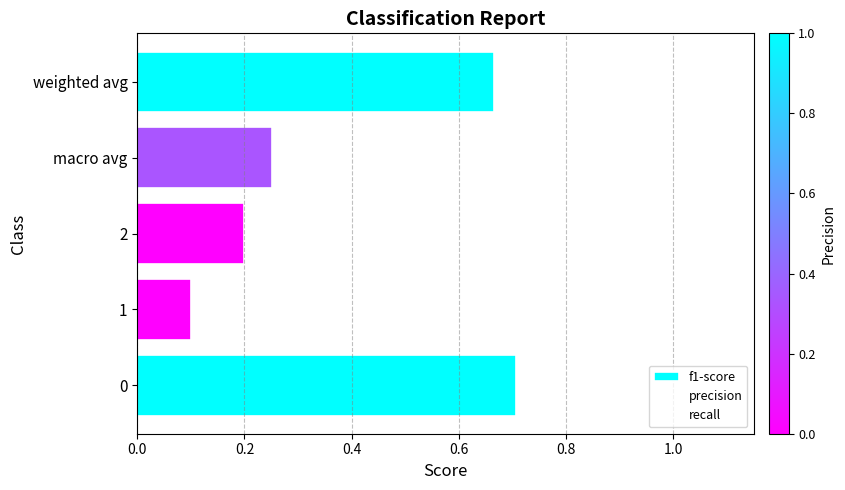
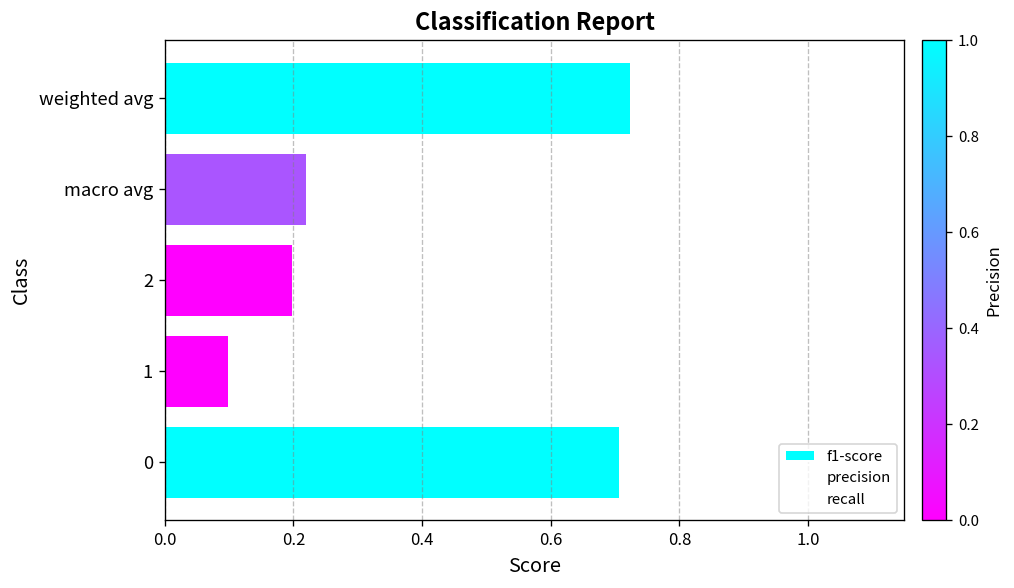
f1-score, weighted avg: 0.66 -> 0.73
f1-score, macro avg: 0.25 -> 0.22
